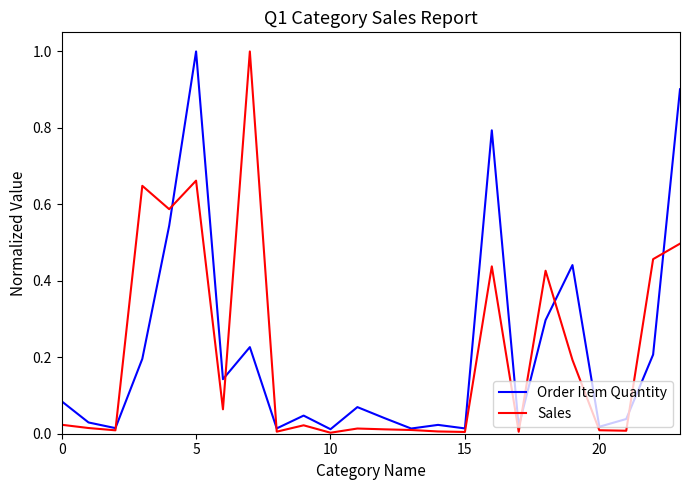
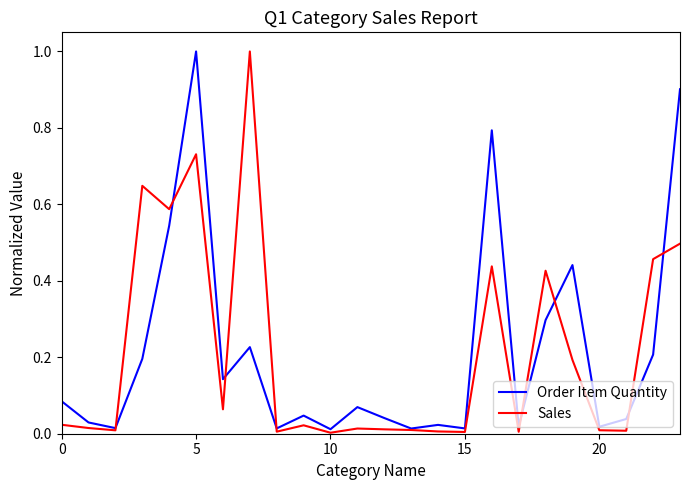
Sales, 5: 0.66 -> 0.73
